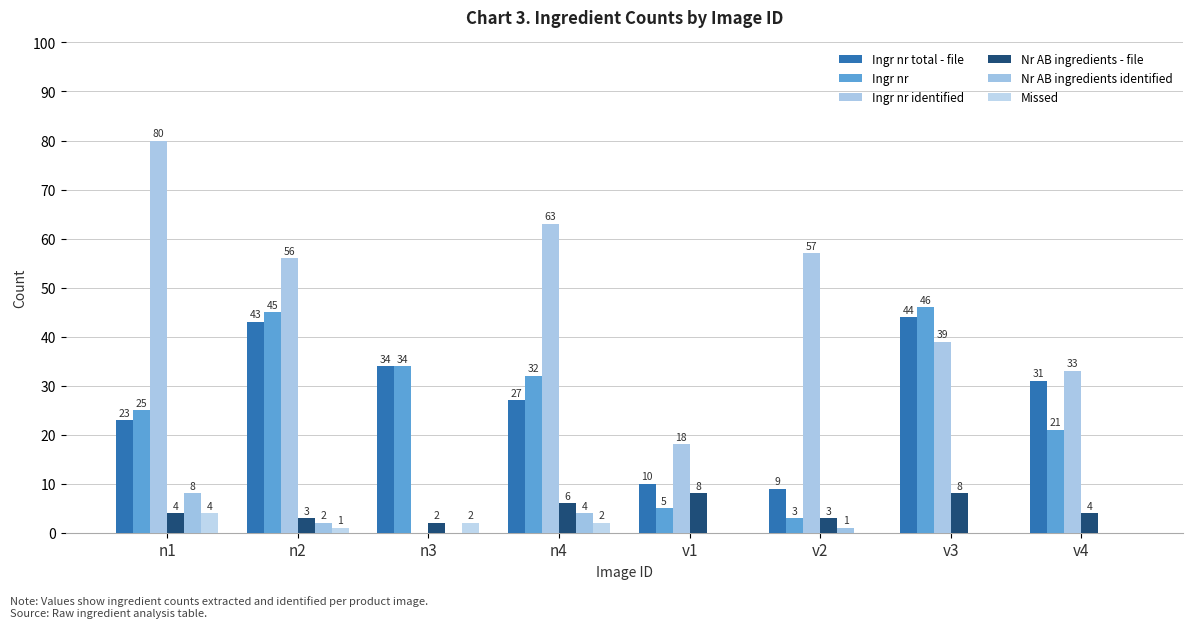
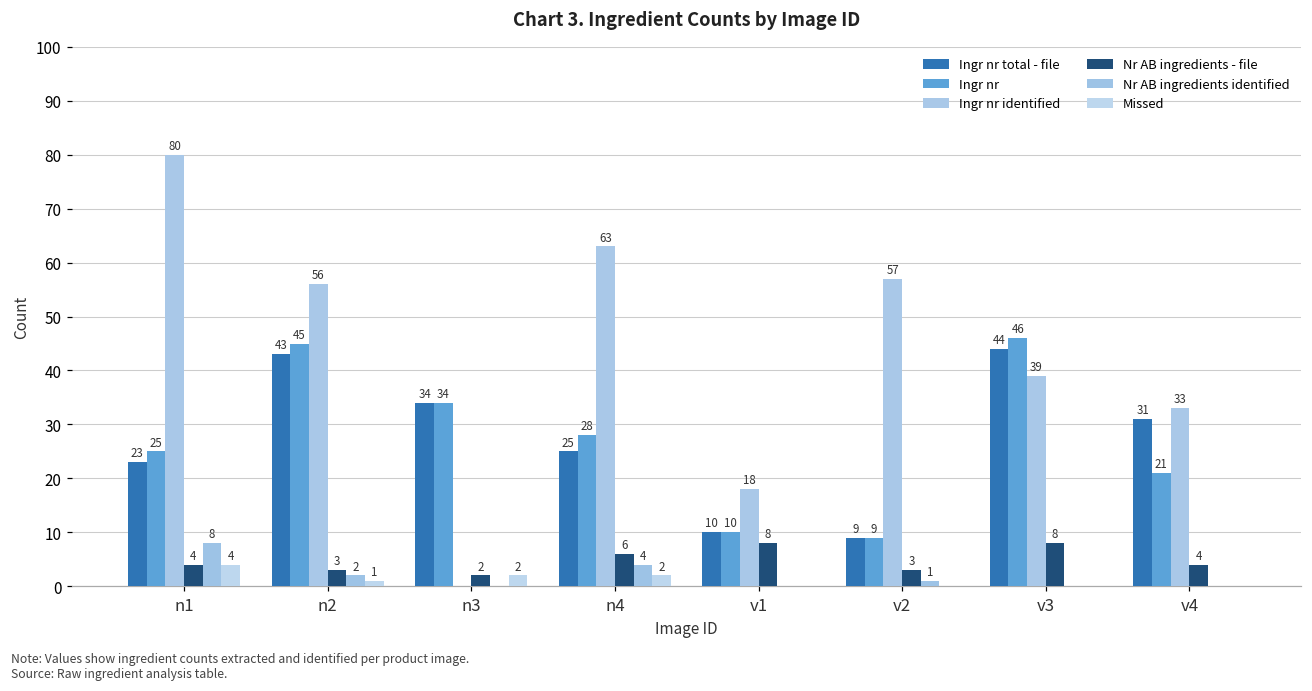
Ingr nr total - file, n4: 27 -> 25
Ingr nr, n4: 32 -> 28
Ingr nr, v1: 5 -> 10
Ingr nr, v2: 3 -> 9
